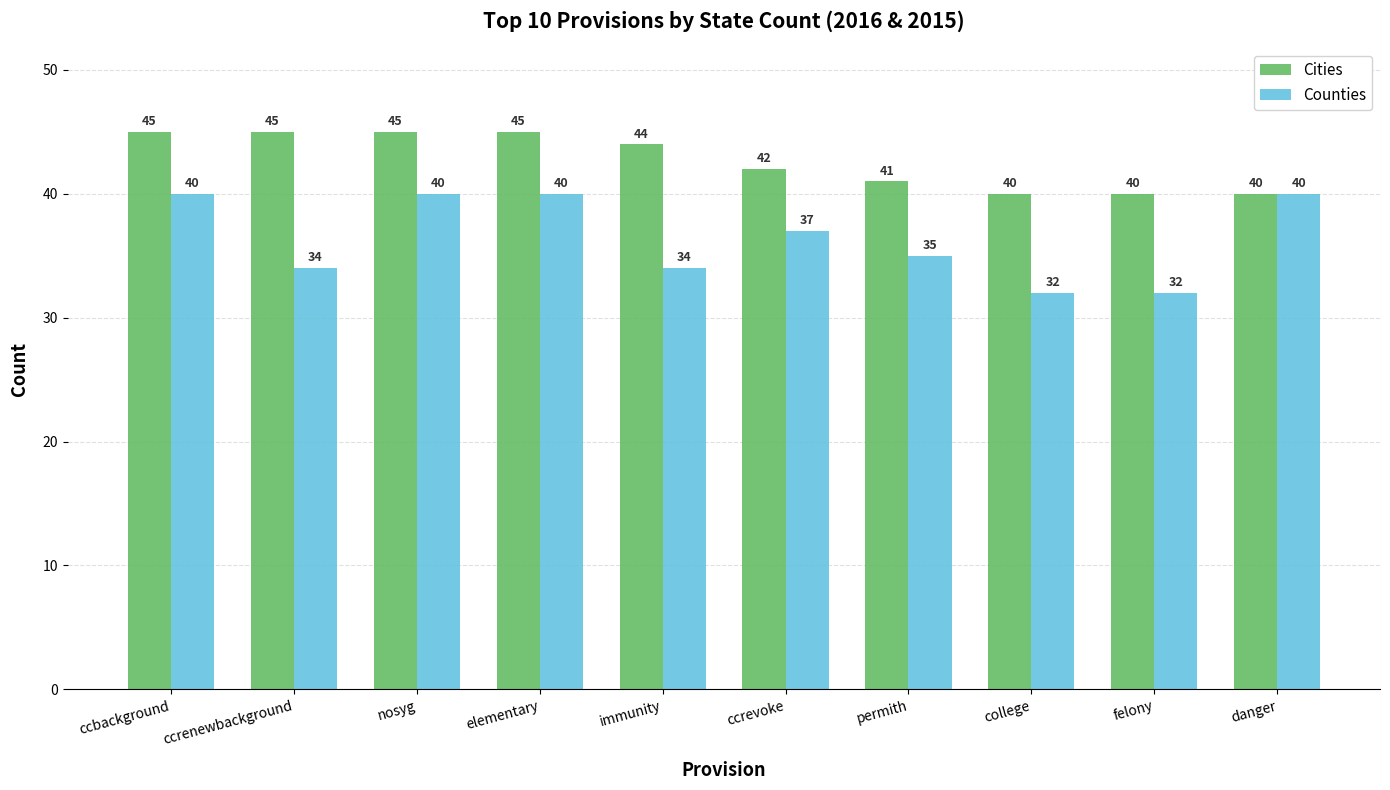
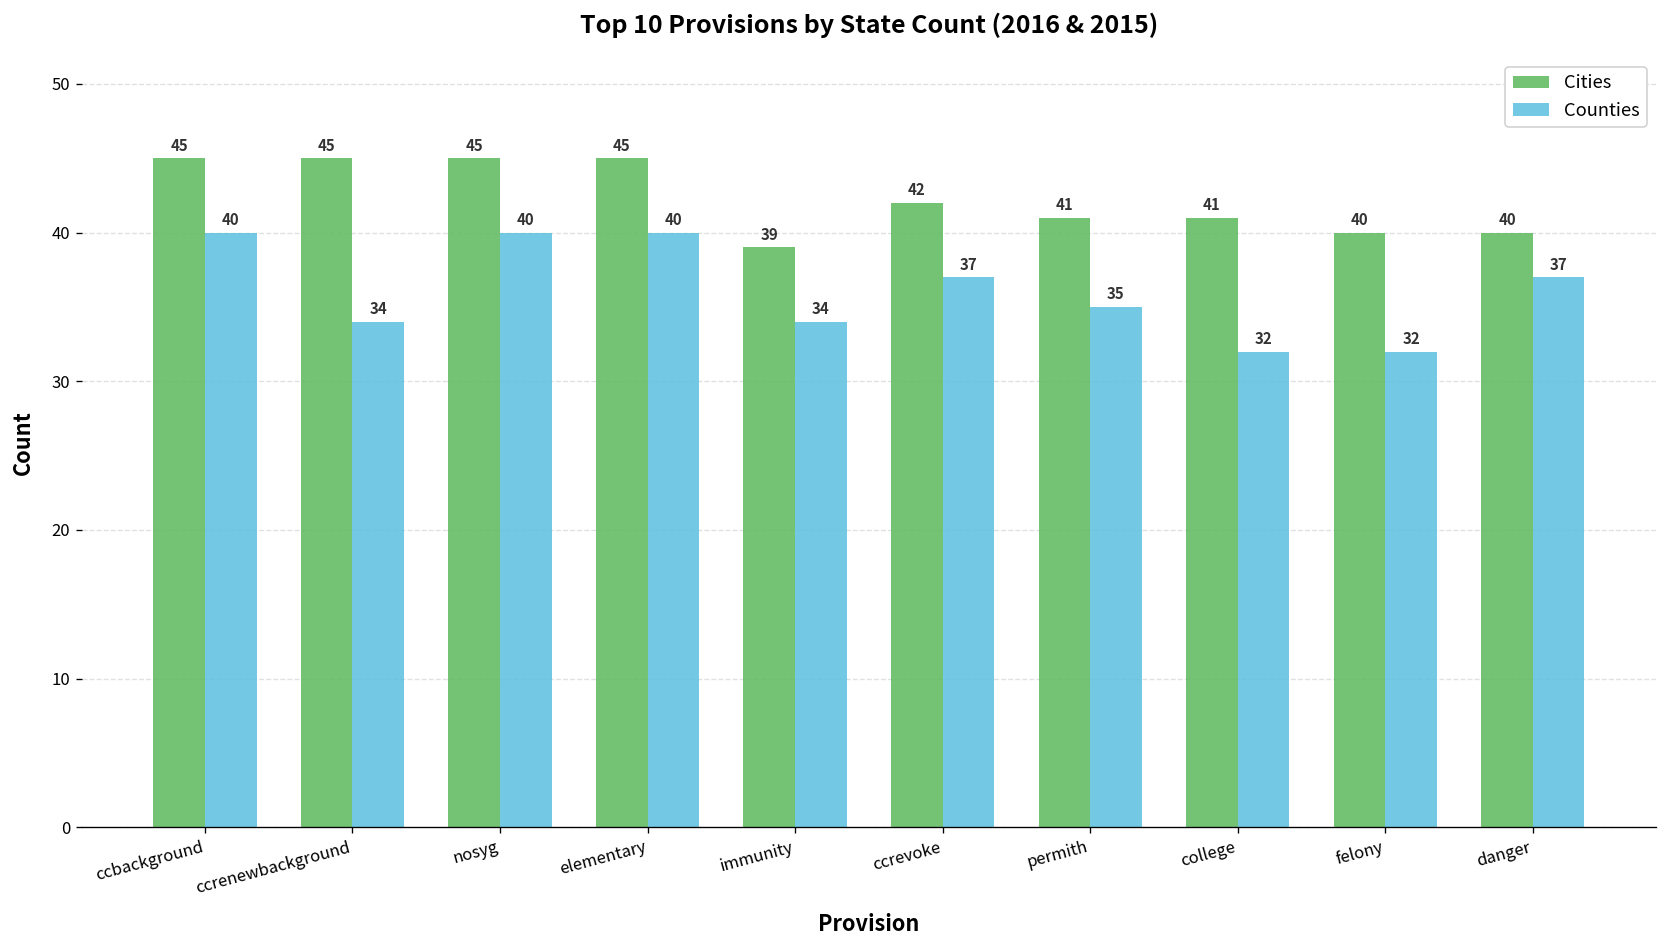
Cities, immunity: 44 -> 39
Cities, college: 40 -> 41
Counties, danger: 40 -> 37
